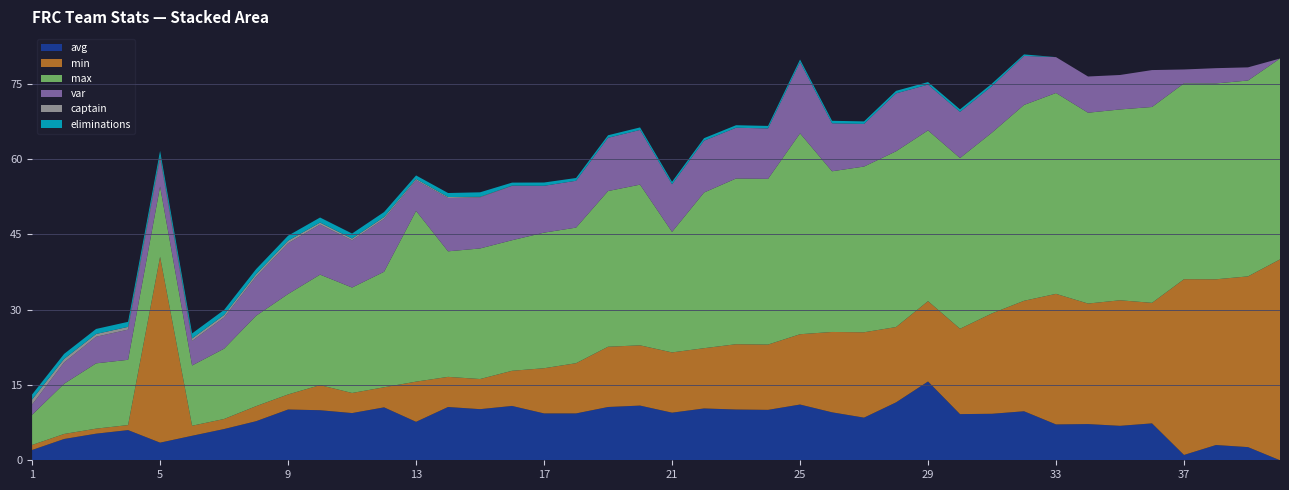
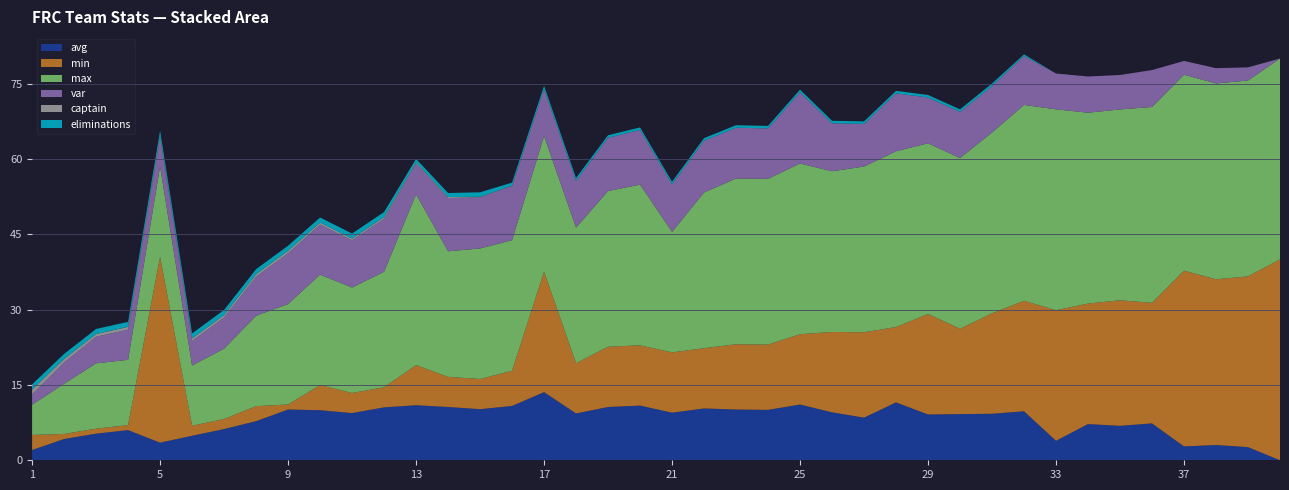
min, 1: 1 -> 3
max, 5: 14 -> 18
min, 9: 3 -> 1
avg, 13: 8 -> 11
avg, 17: 9 -> 14
min, 17: 9 -> 24
max, 25: 40 -> 34
avg, 29: 16 -> 9
min, 29: 16 -> 20
avg, 33: 7 -> 4
avg, 37: 1 -> 3
